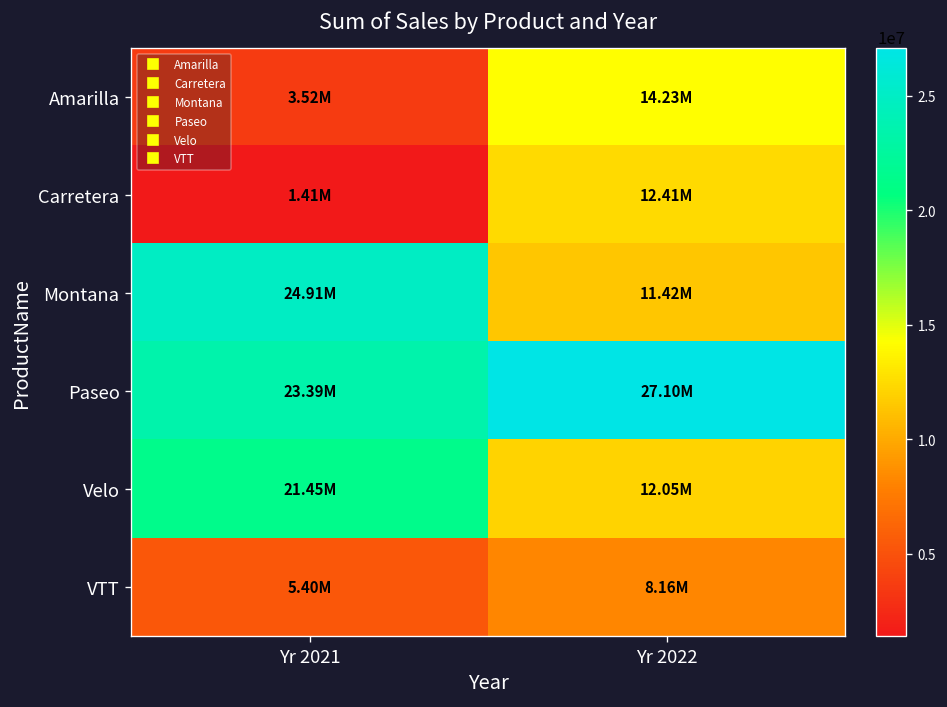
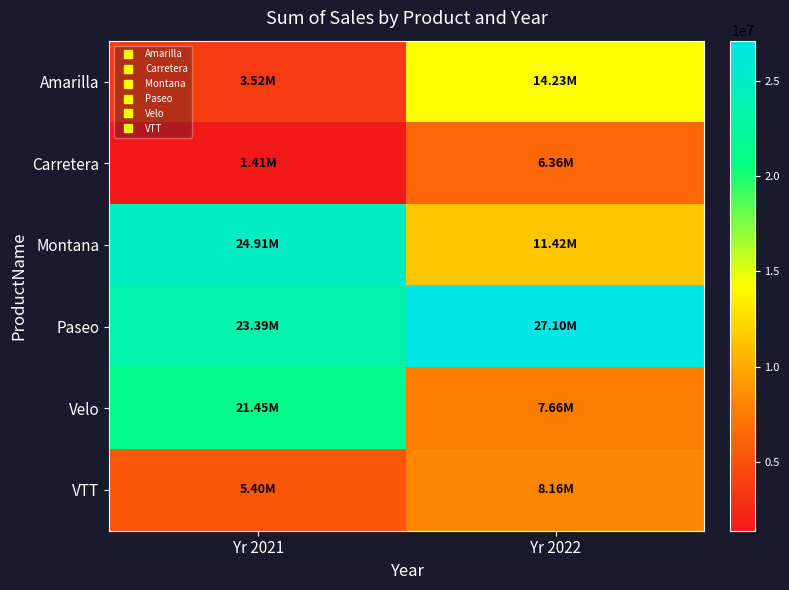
Carretera, Yr 2022: 12.41M -> 6.36M
Velo, Yr 2022: 12.05M -> 7.66M
